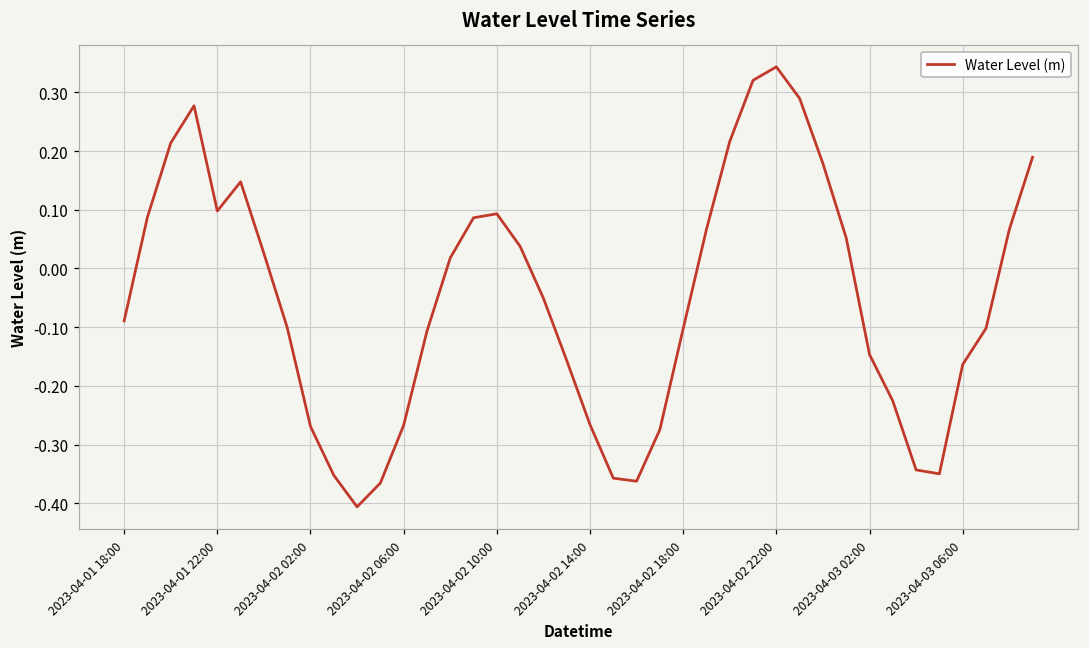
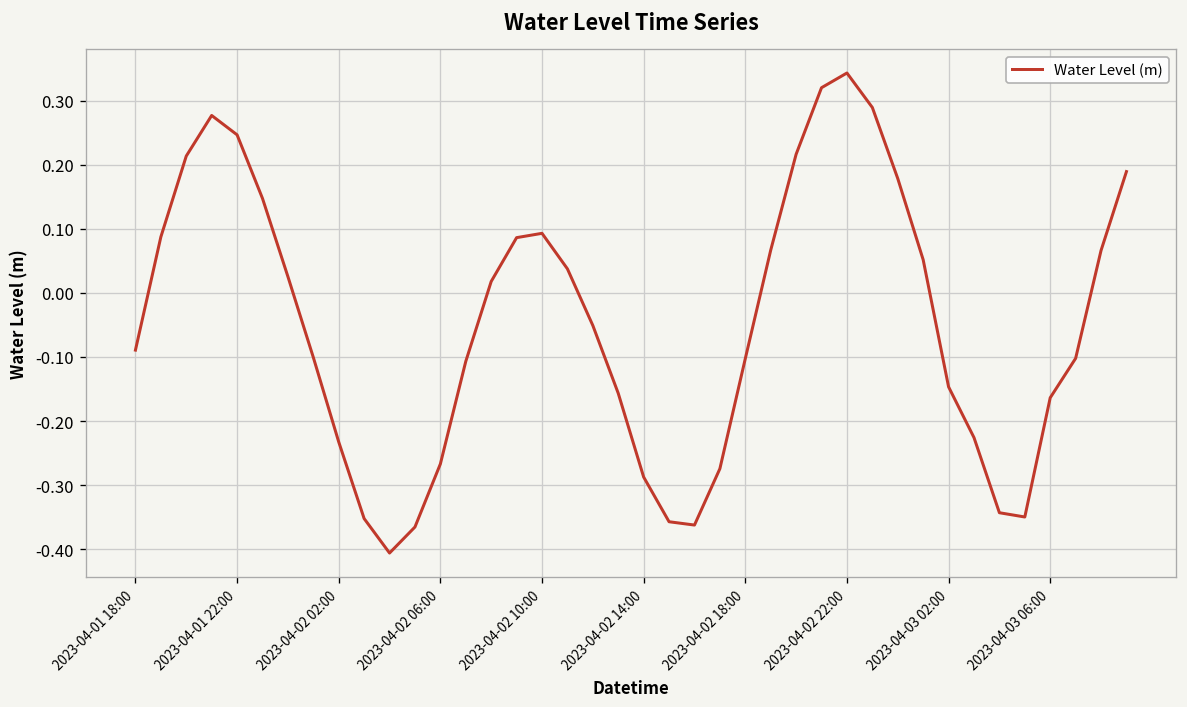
2023-04-01 22:00: 0.10 -> 0.25
2023-04-02 02:00: -0.27 -> -0.23
2023-04-02 14:00: -0.27 -> -0.29
